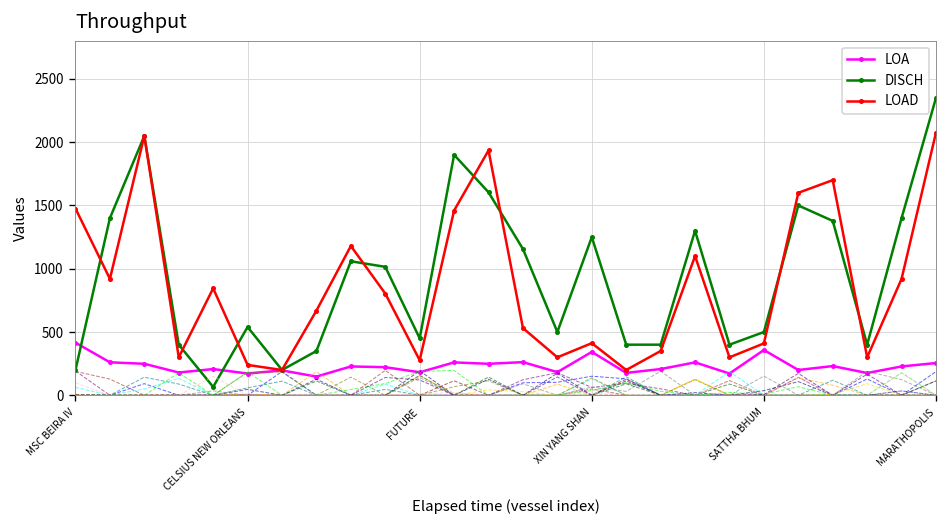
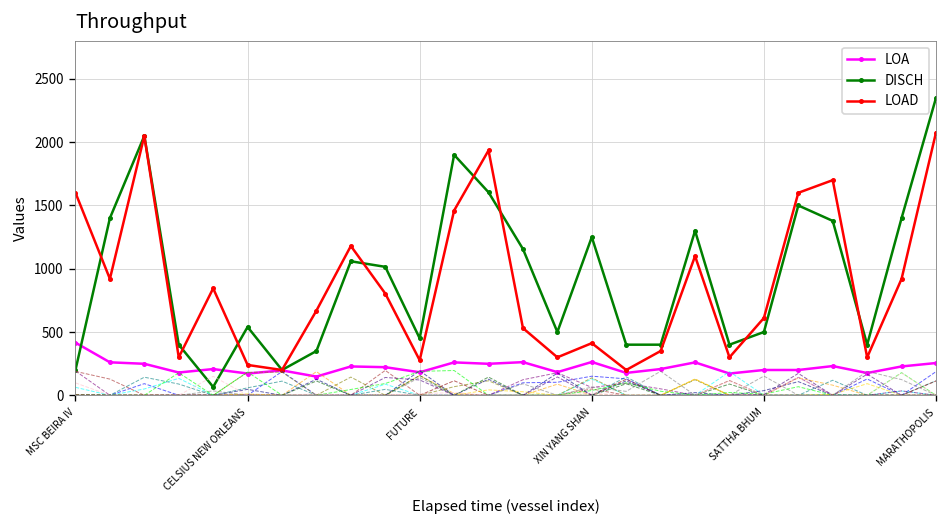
LOAD, MSC BEIRA IV: 1480 -> 1600
LOA, XIN YANG SHAN: 340 -> 260
LOA, SATTHA BHUM: 360 -> 200
LOAD, SATTHA BHUM: 410 -> 610
